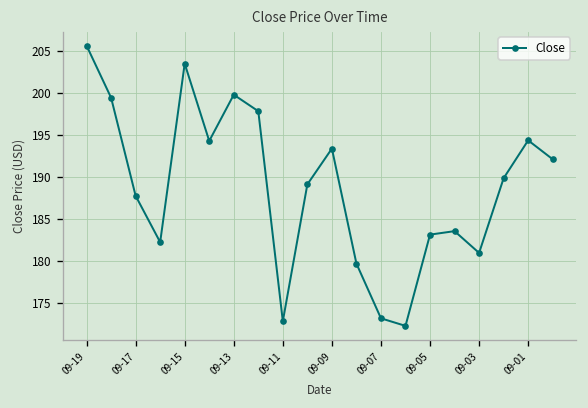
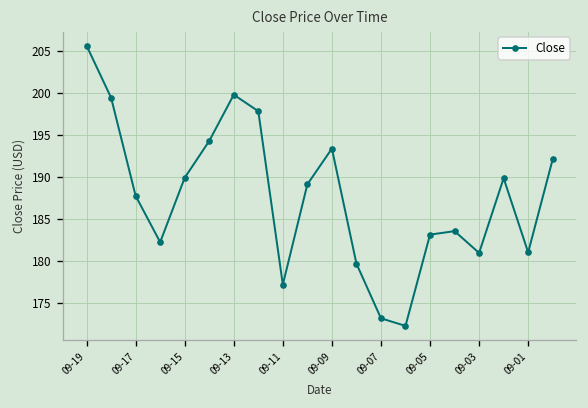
09-15: 204 -> 190
09-11: 173 -> 177
09-01: 194 -> 181
